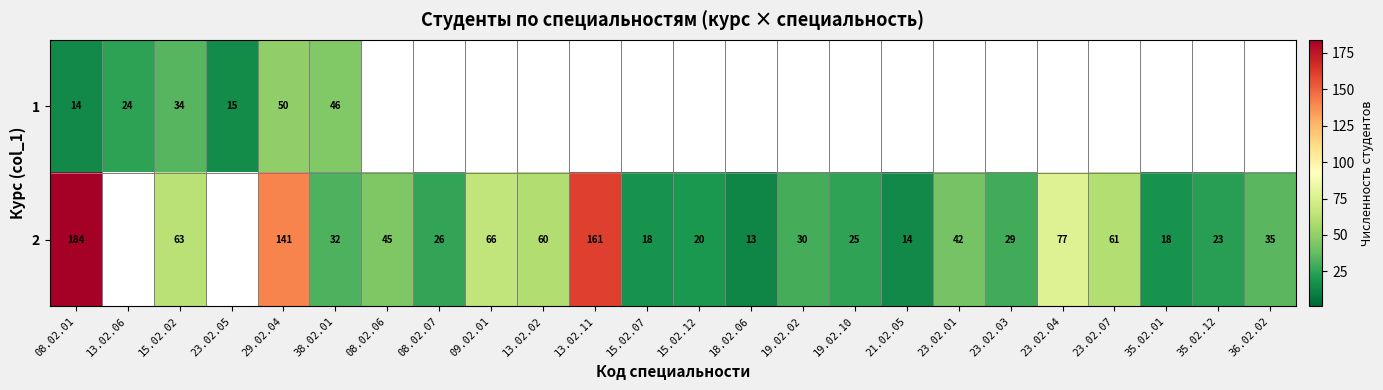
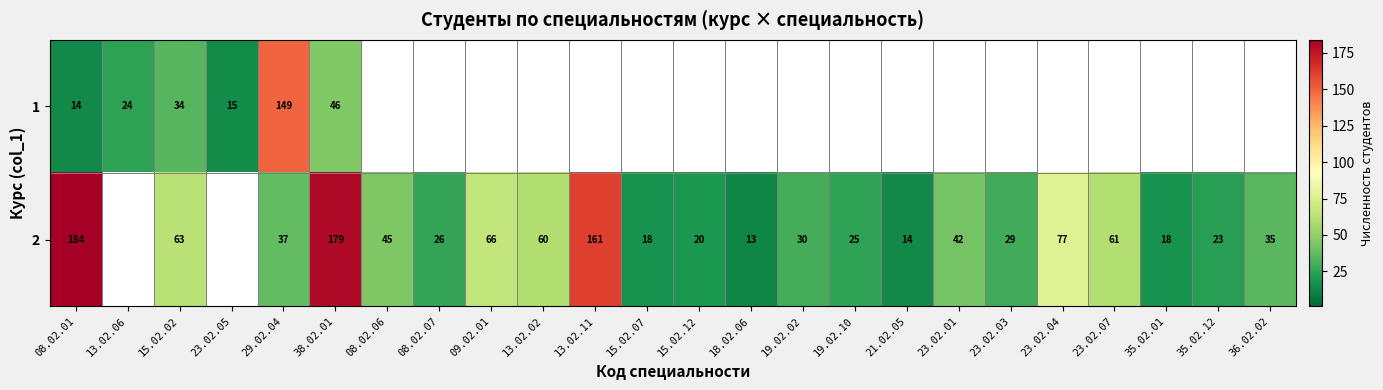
1, 29.02.04: 50 -> 149
2, 29.02.04: 141 -> 37
2, 38.02.01: 32 -> 179
